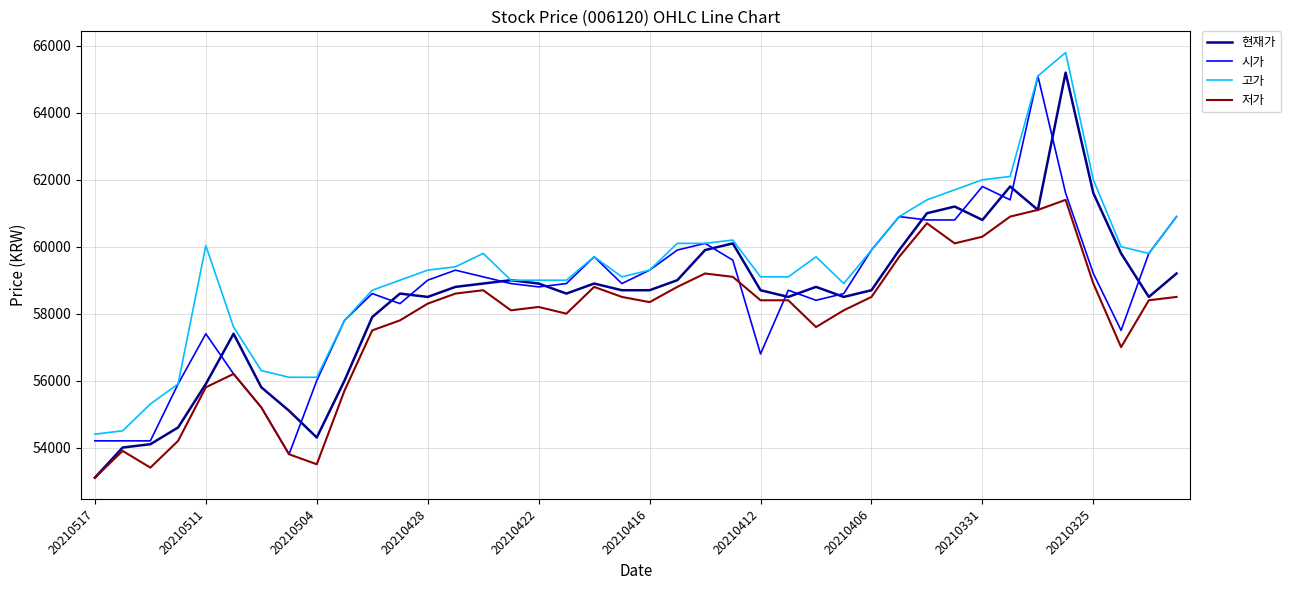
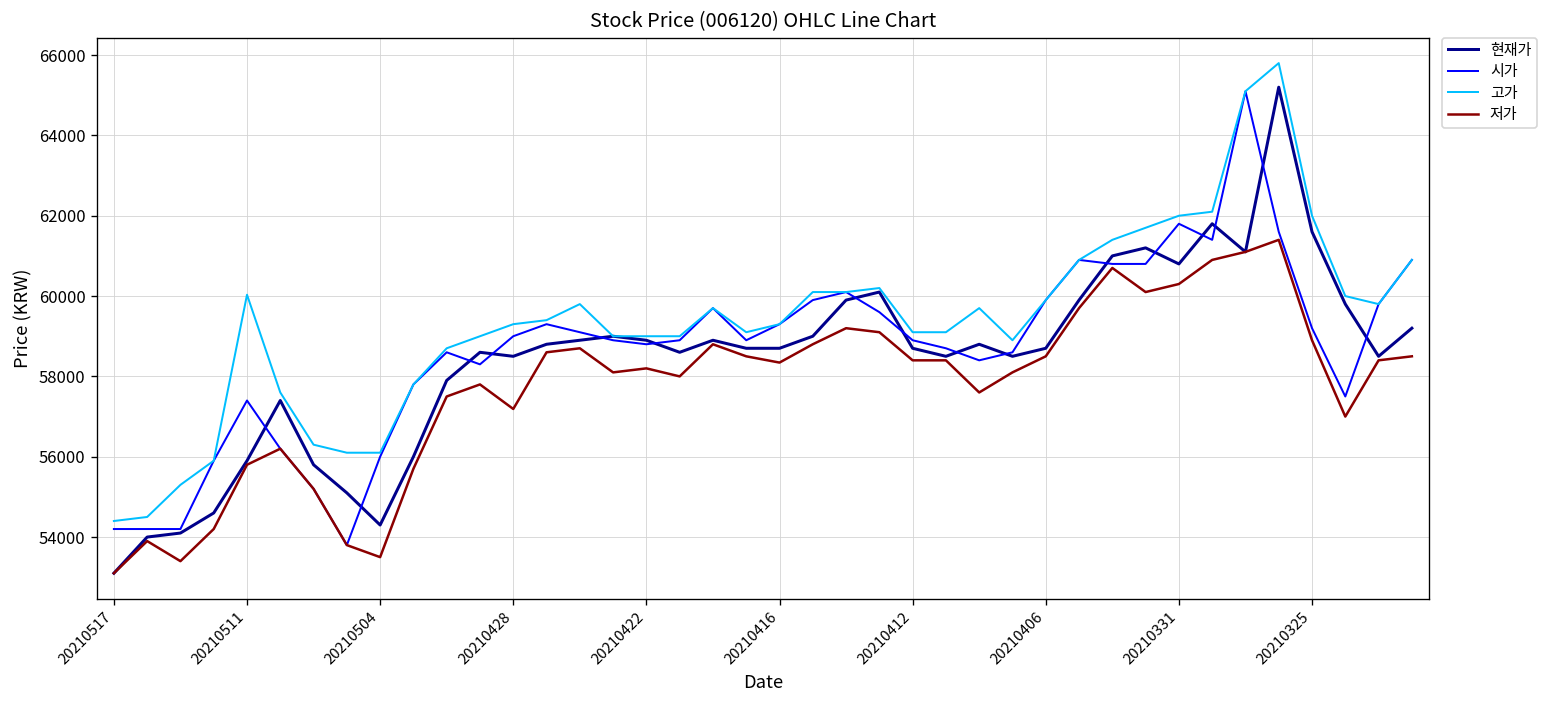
저가, 20210428: 58300 -> 57200
시가, 20210412: 56800 -> 58900
